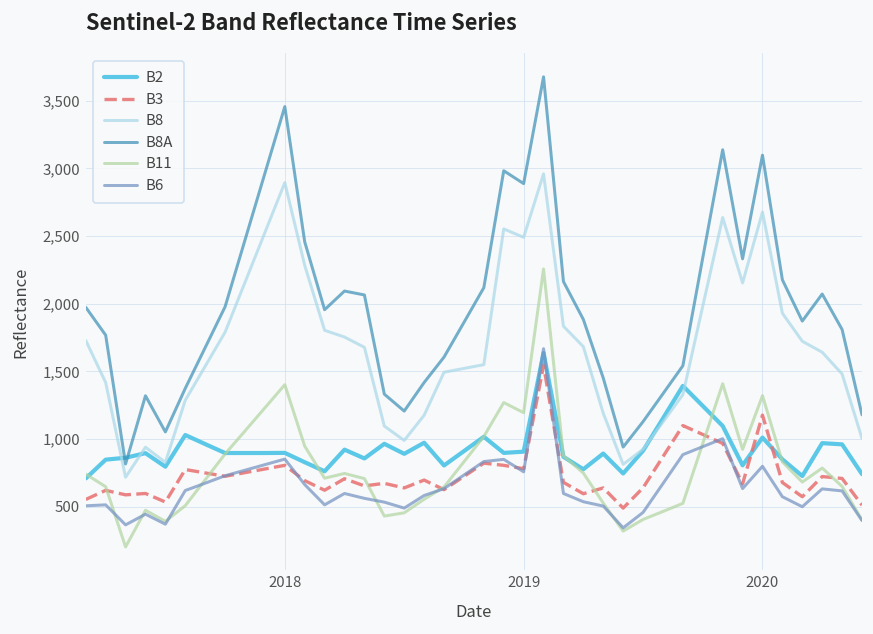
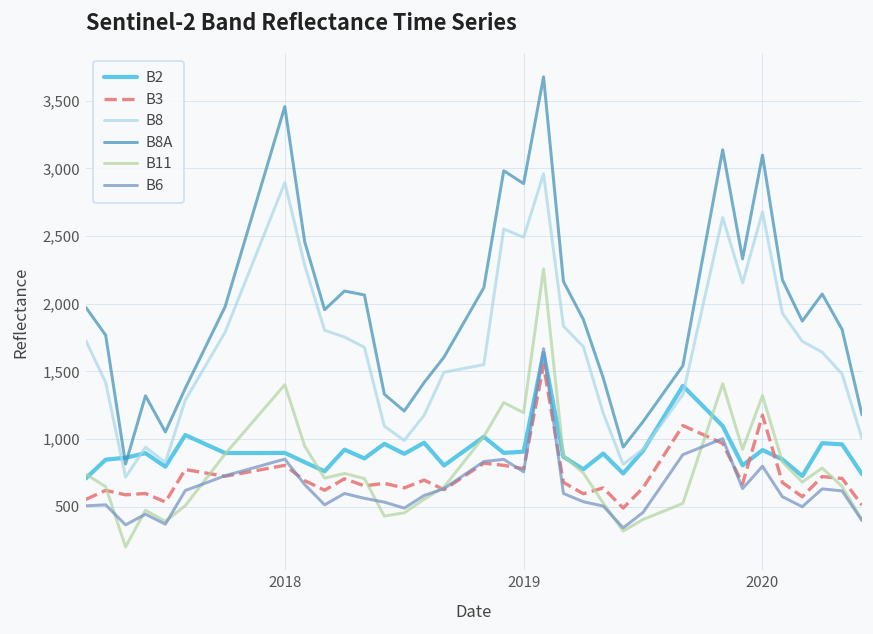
B2, 2020: 1,010 -> 920
